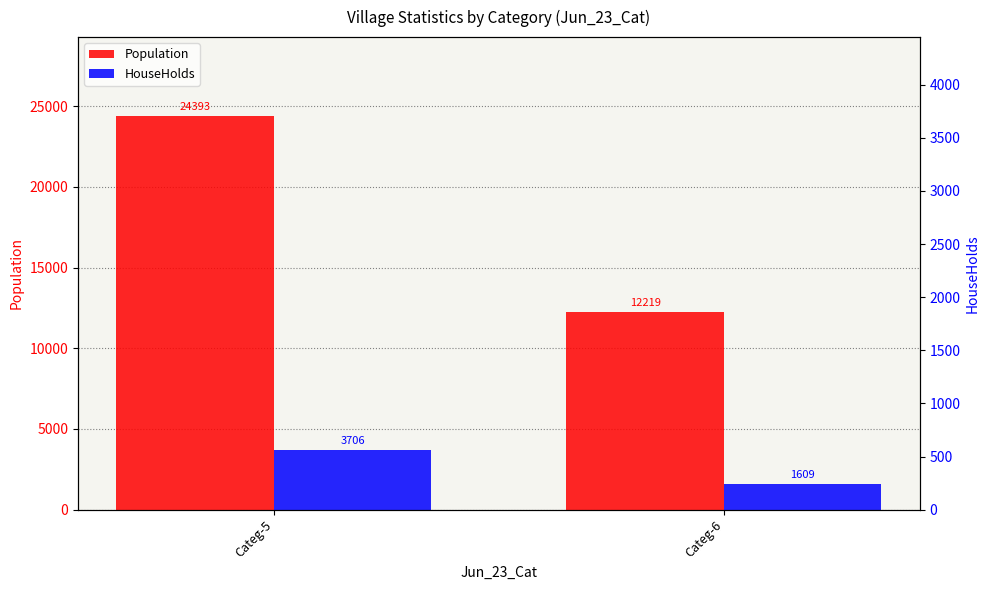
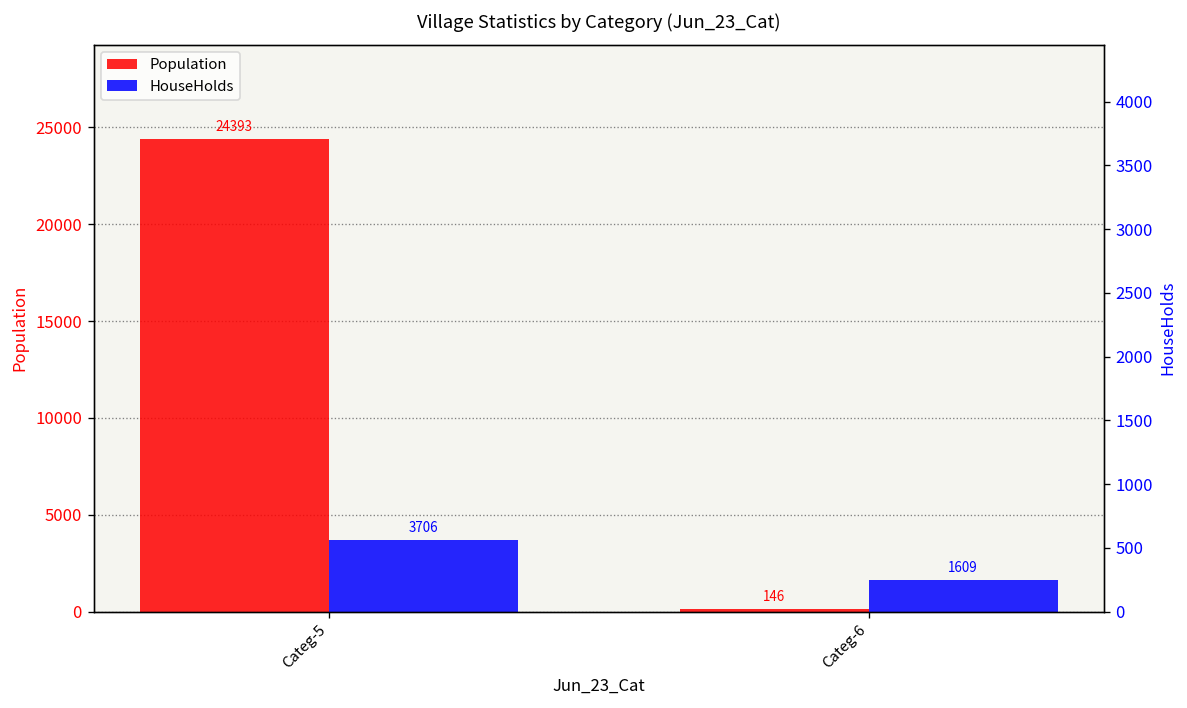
Population, Categ-6: 12219 -> 146
